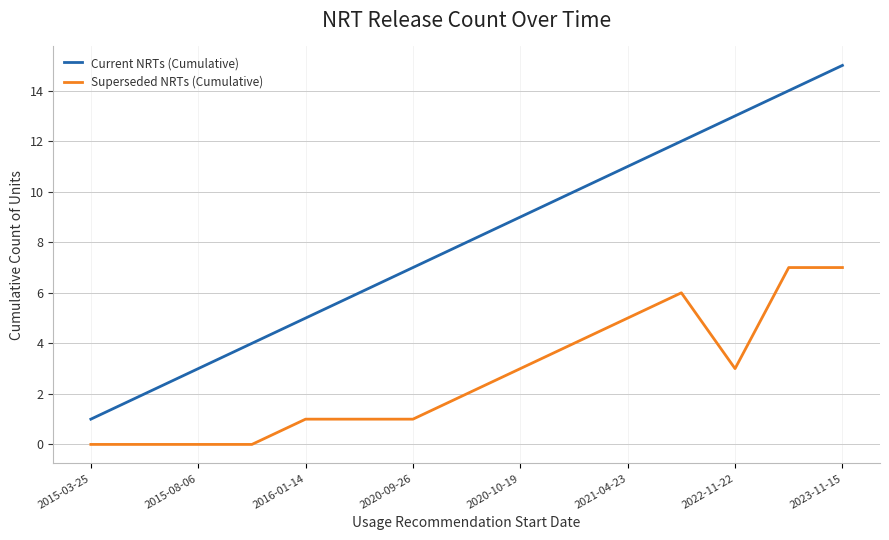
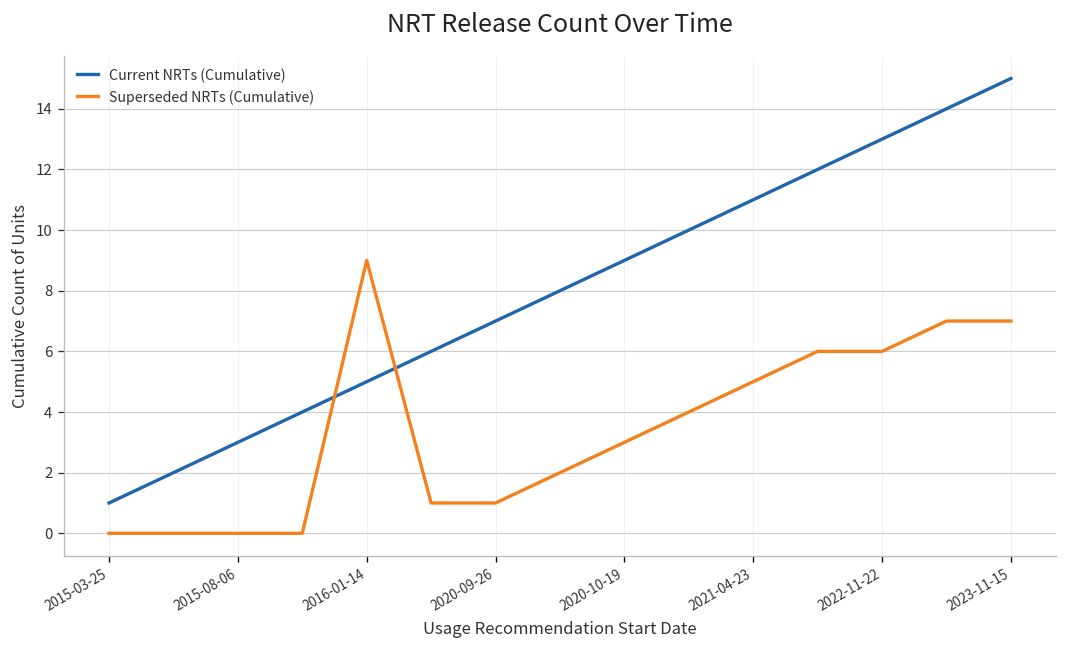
Superseded NRTs (Cumulative), 2016-01-14: 1 -> 9
Superseded NRTs (Cumulative), 2022-11-22: 3 -> 6
